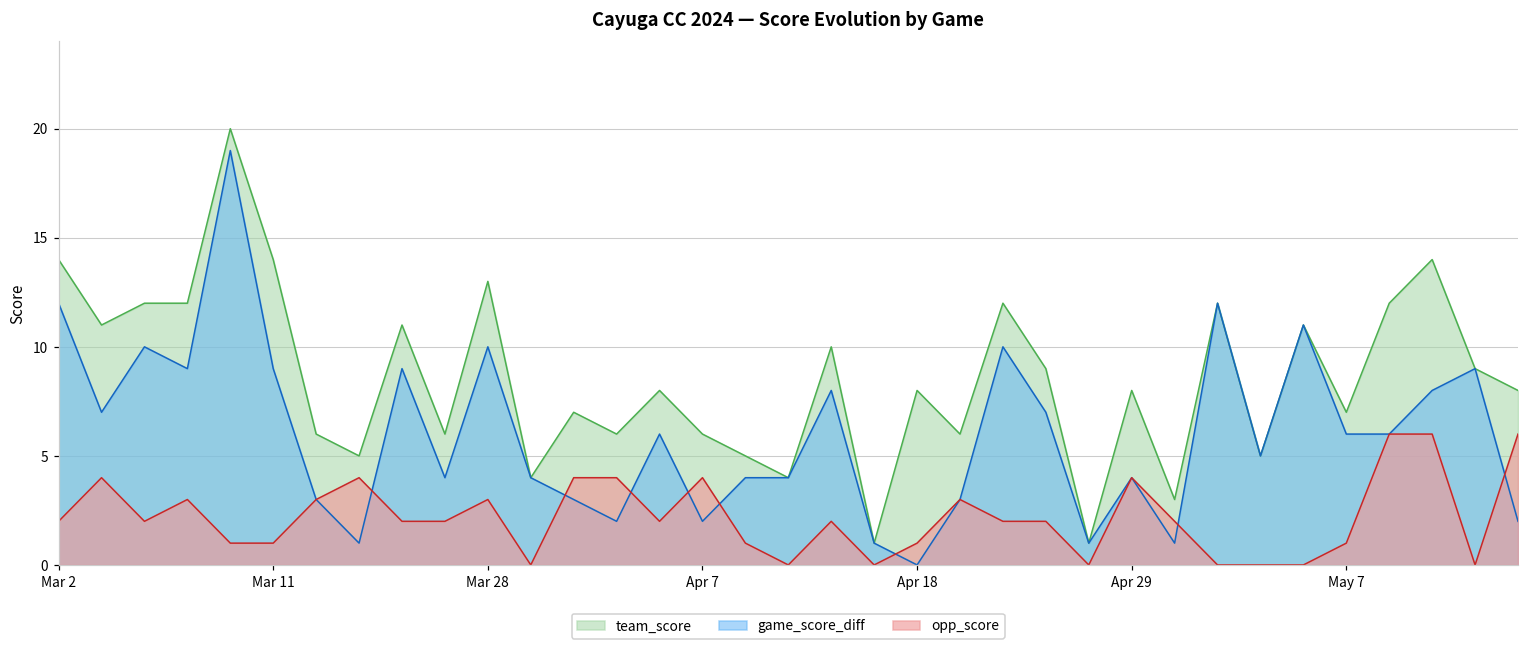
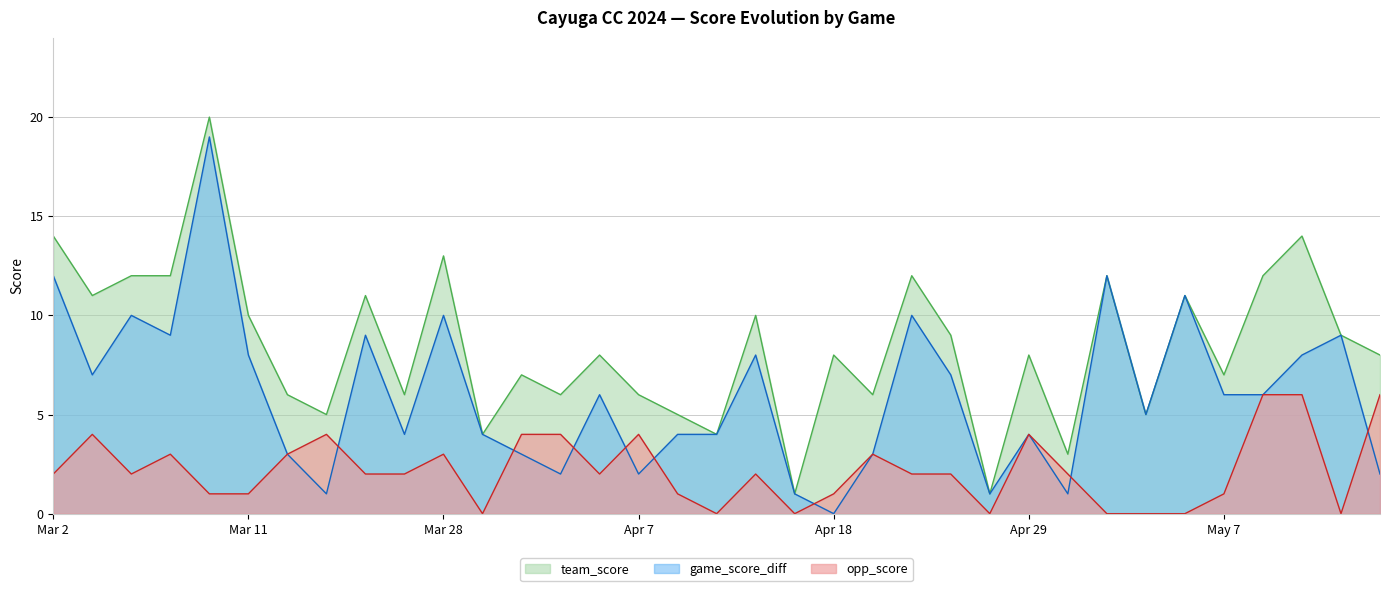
team_score, Mar 11: 14 -> 10
game_score_diff, Mar 11: 9 -> 8
